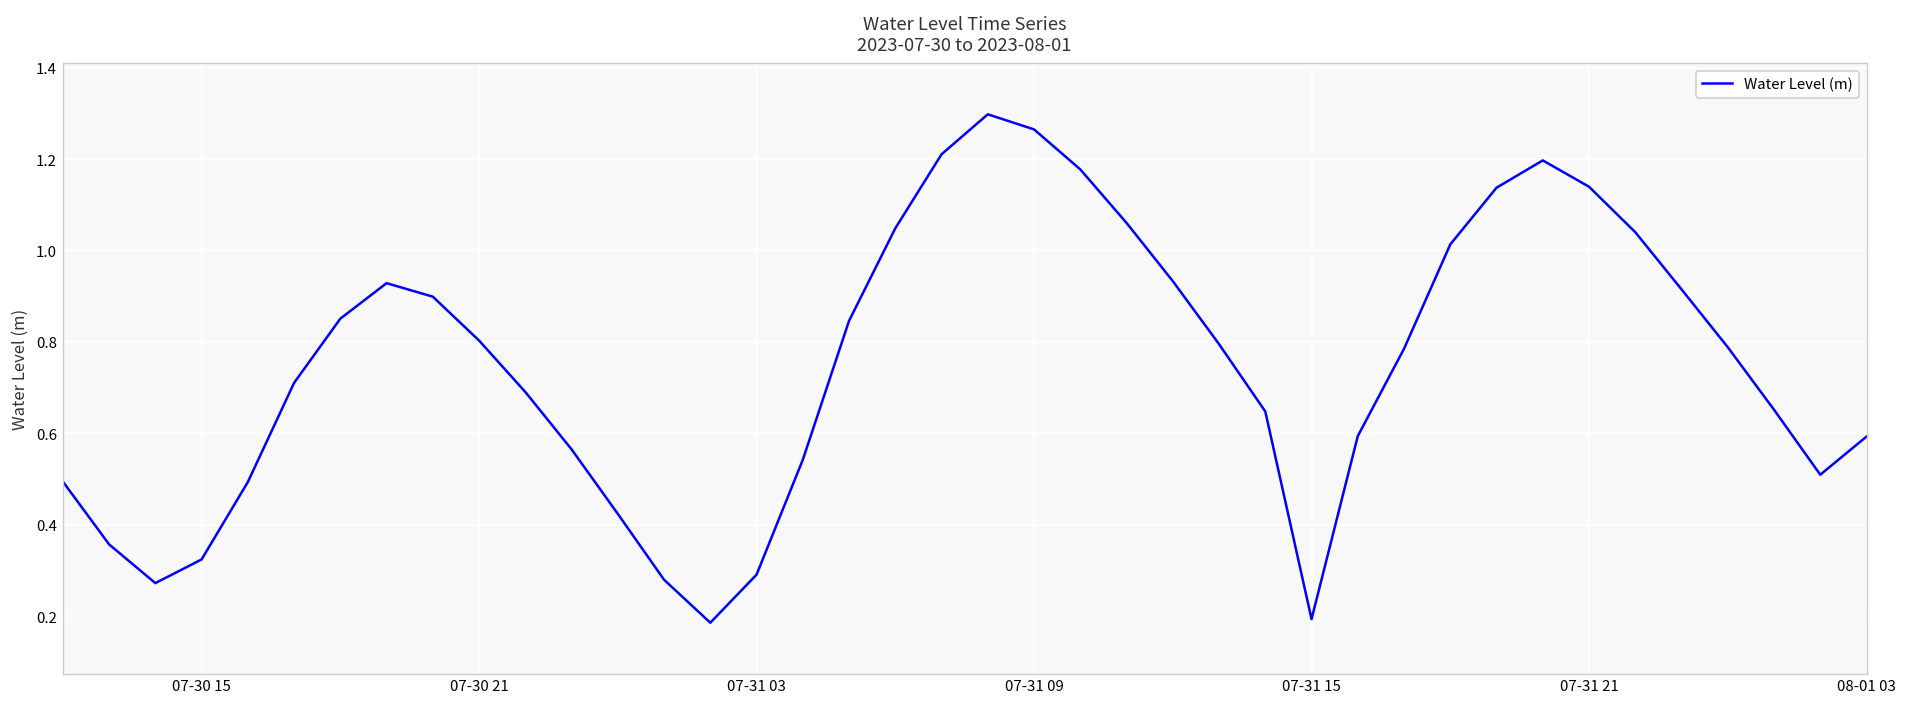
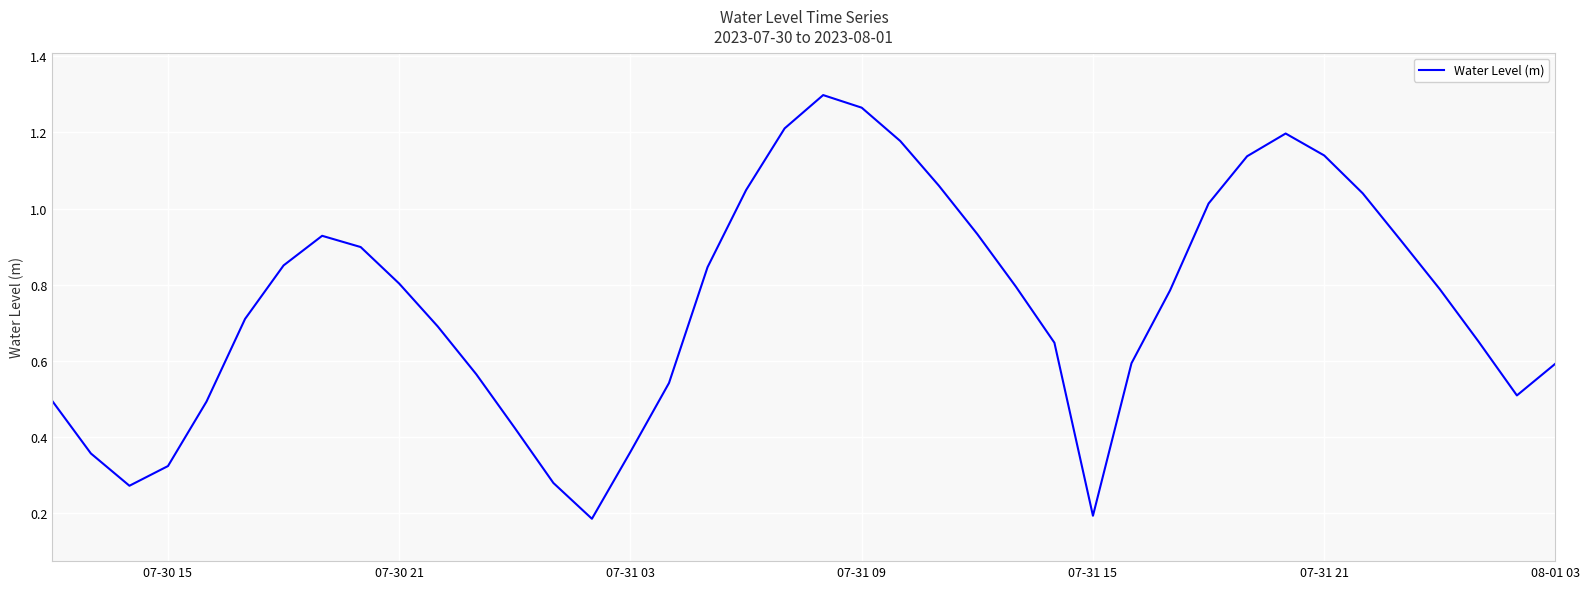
07-31 03: 0.29 -> 0.36
